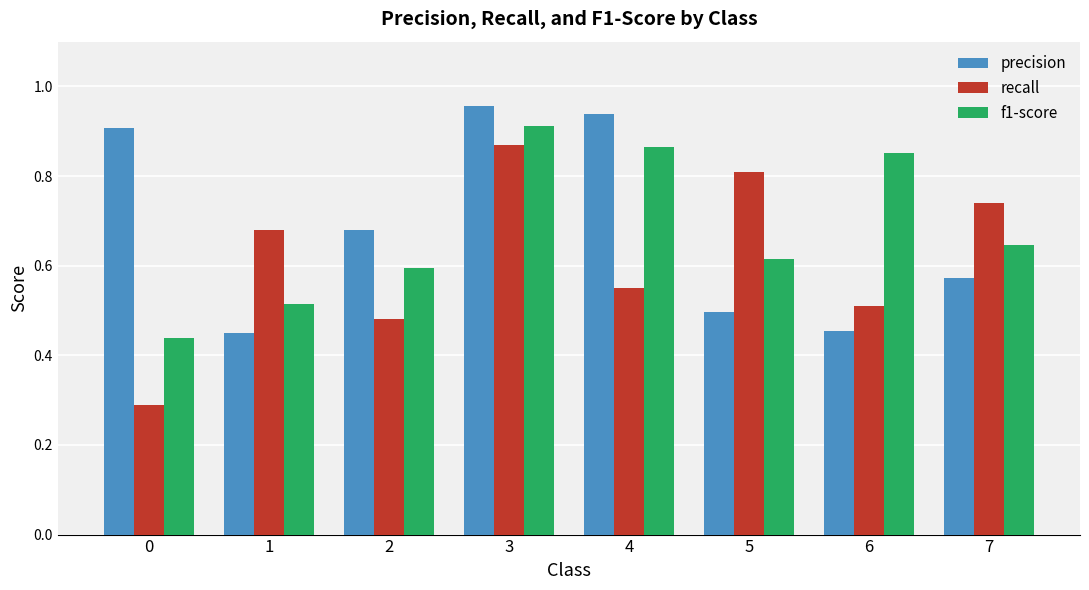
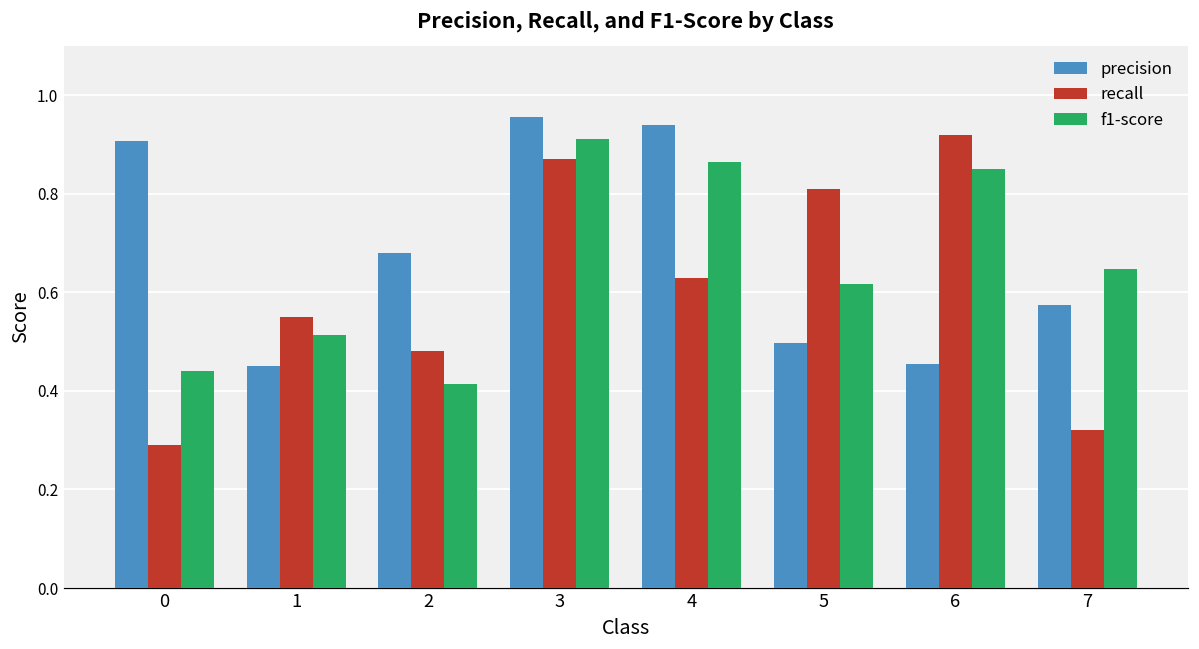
recall, 1: 0.68 -> 0.55
f1-score, 2: 0.60 -> 0.41
recall, 4: 0.55 -> 0.63
recall, 6: 0.51 -> 0.92
recall, 7: 0.74 -> 0.32
